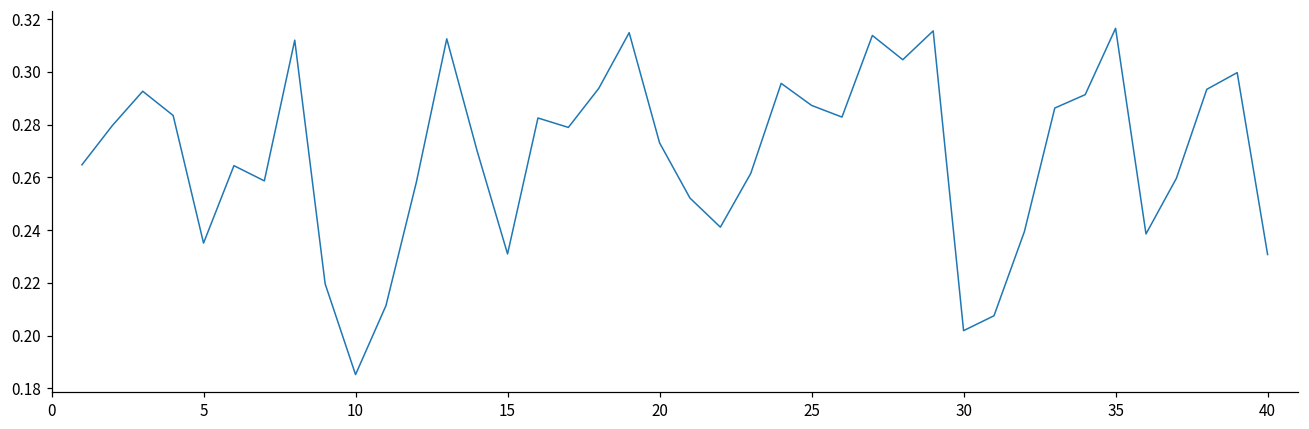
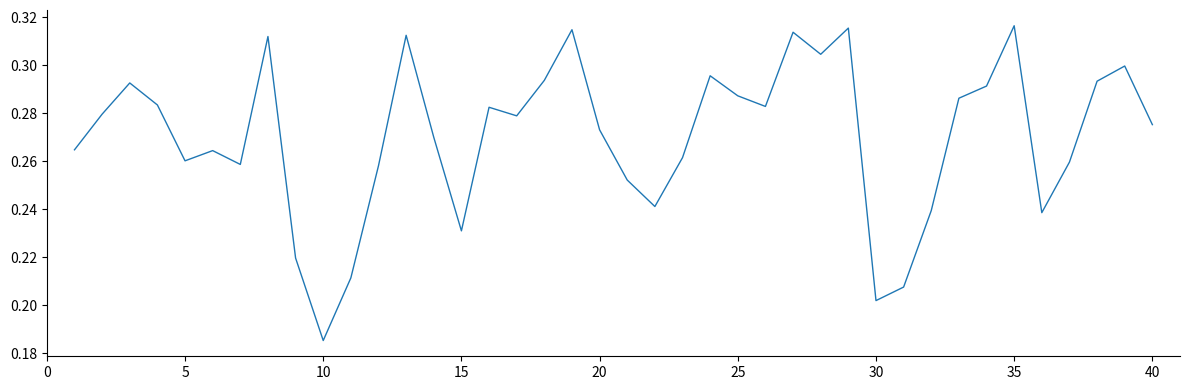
5: 0.235 -> 0.260
40: 0.231 -> 0.275
